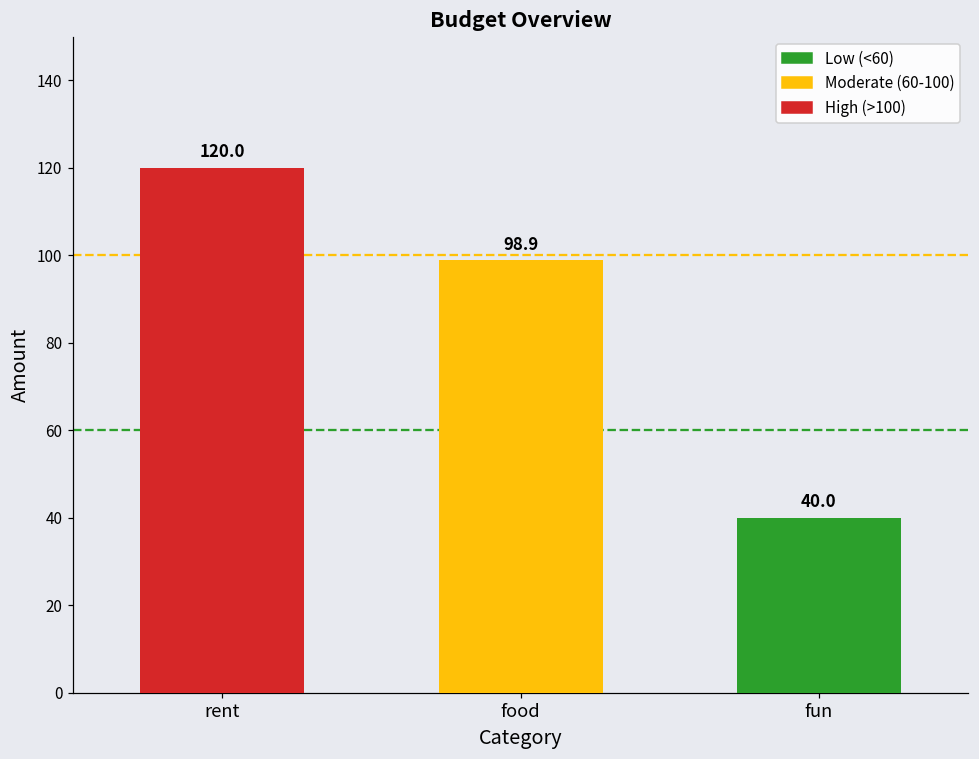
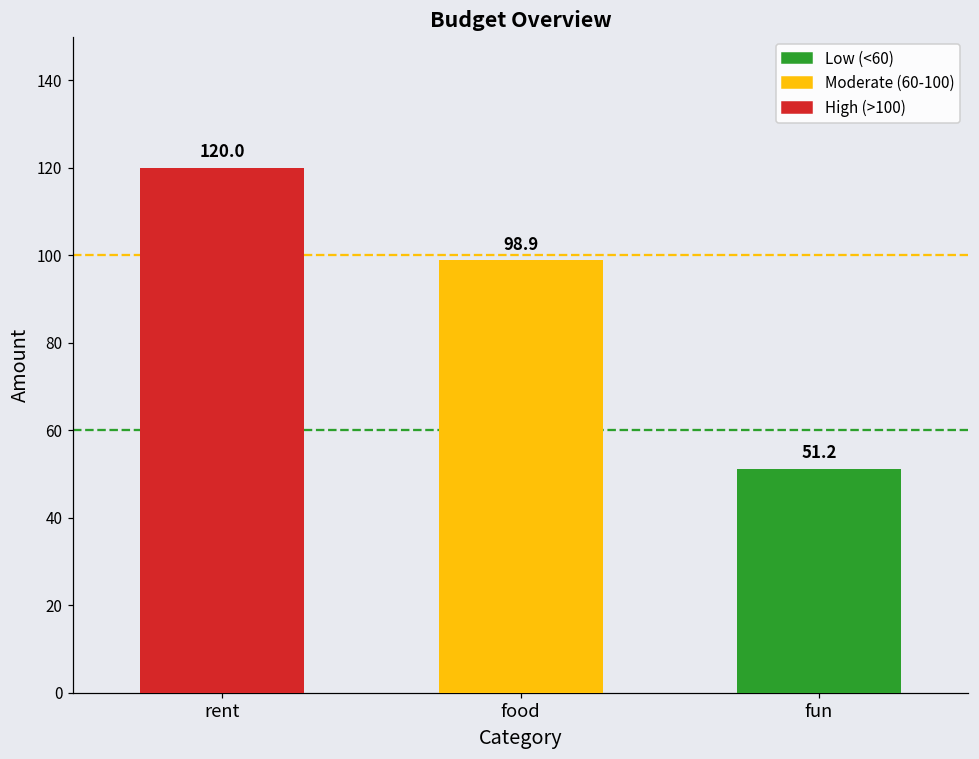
fun: 40.0 -> 51.2
